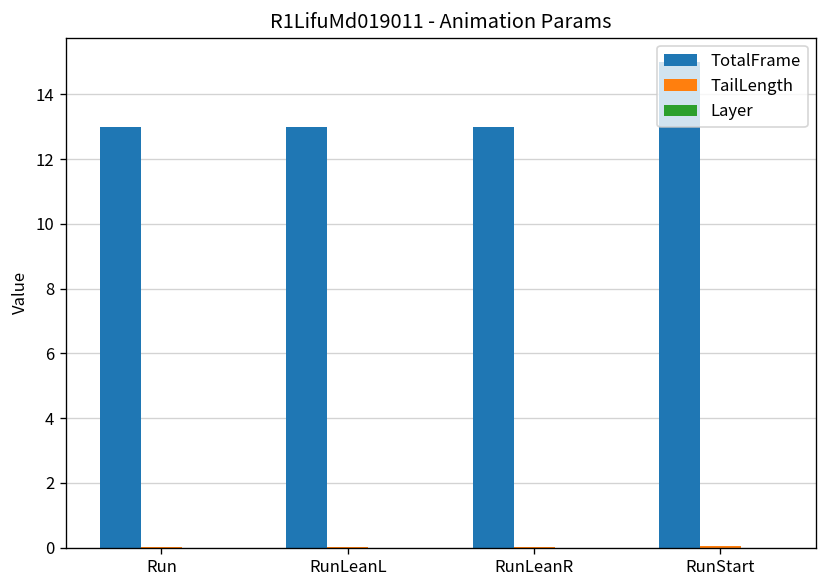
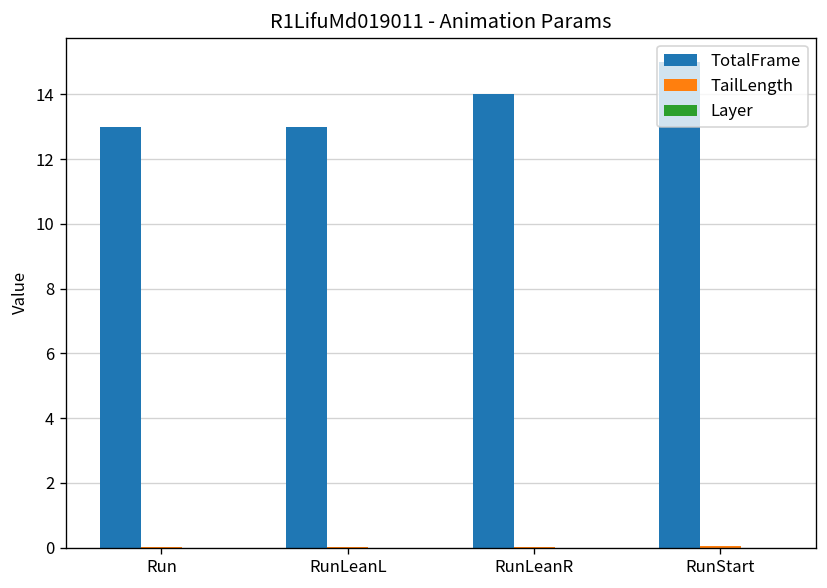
TotalFrame, RunLeanR: 13 -> 14
